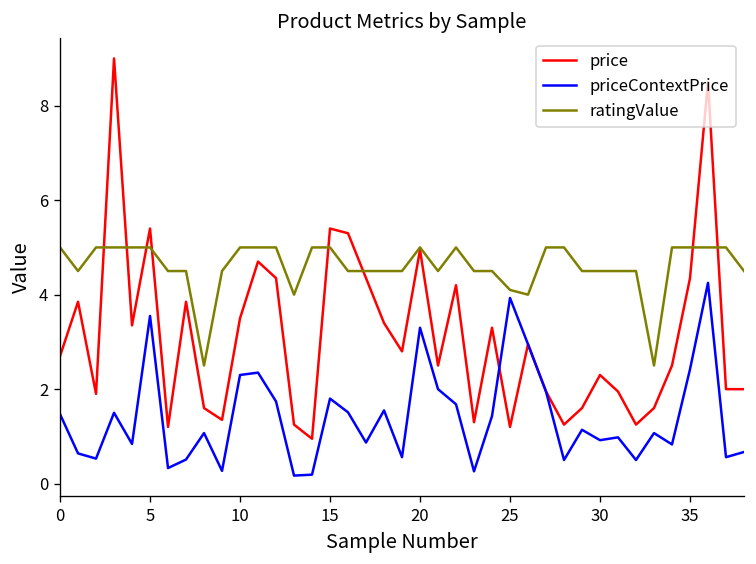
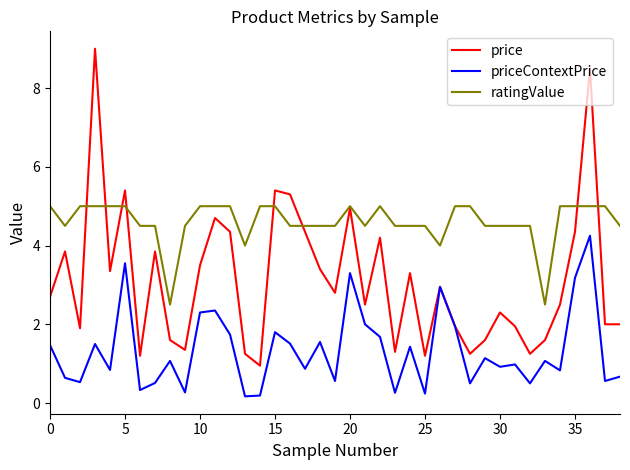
priceContextPrice, 25: 3.9 -> 0.2
ratingValue, 25: 4.1 -> 4.5
priceContextPrice, 35: 2.4 -> 3.2
